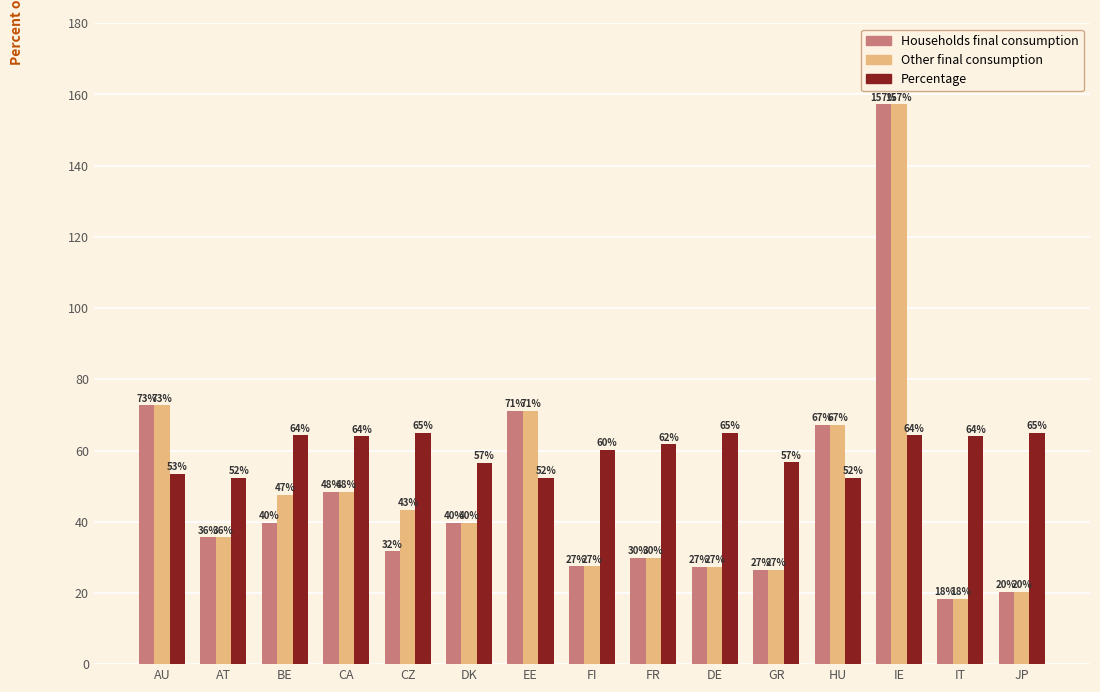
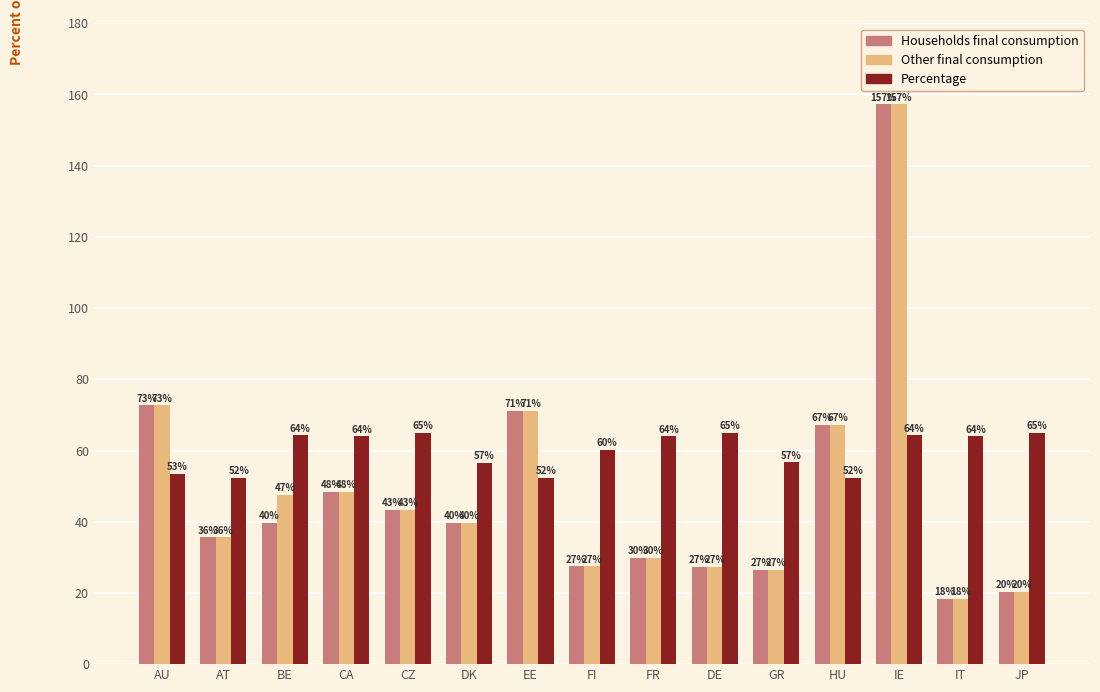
Households final consumption, CZ: 32% -> 43%
Percentage, FR: 62% -> 64%
